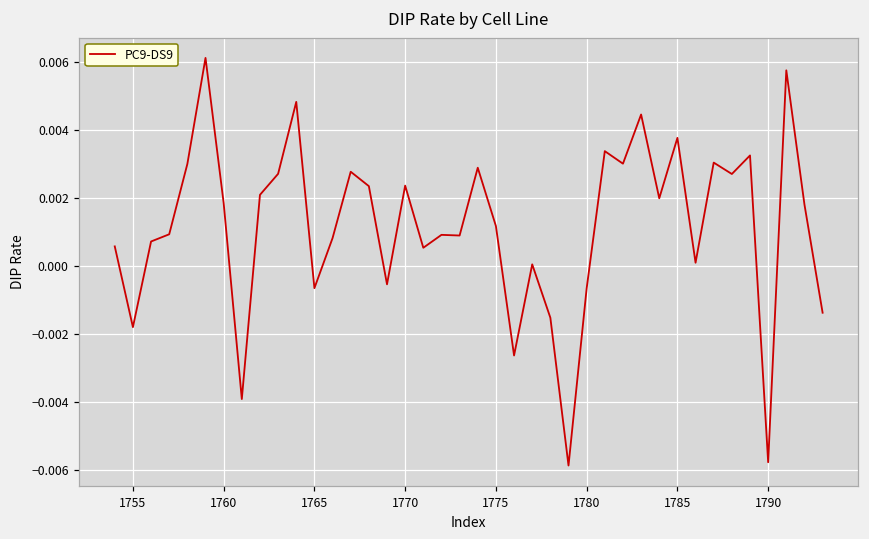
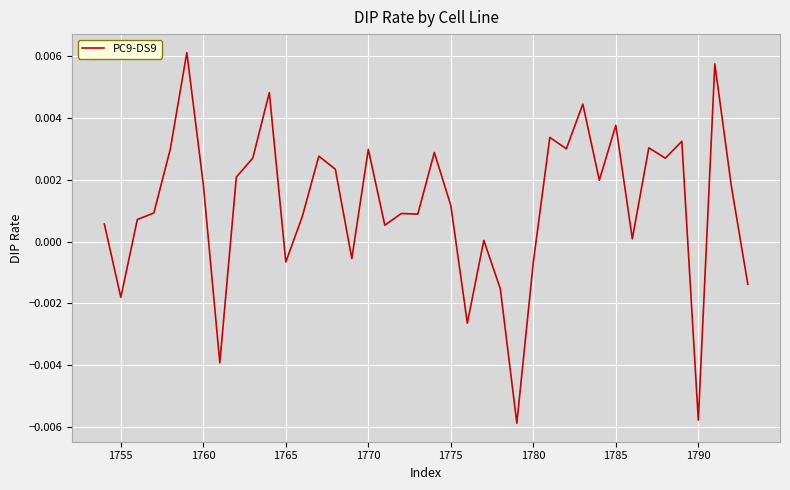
1770: 0.0024 -> 0.0030
